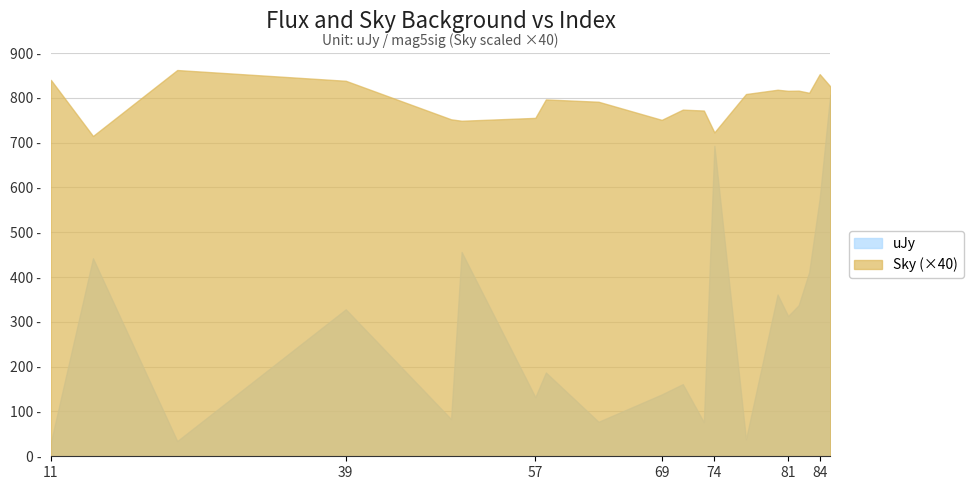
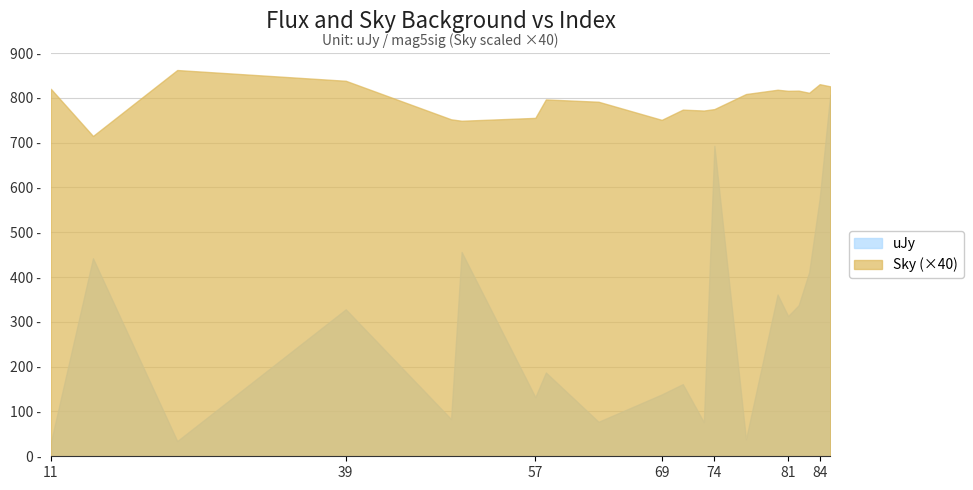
Sky (×40), 11: 840 - -> 820 -
Sky (×40), 74: 720 - -> 770 -
Sky (×40), 84: 850 - -> 830 -
